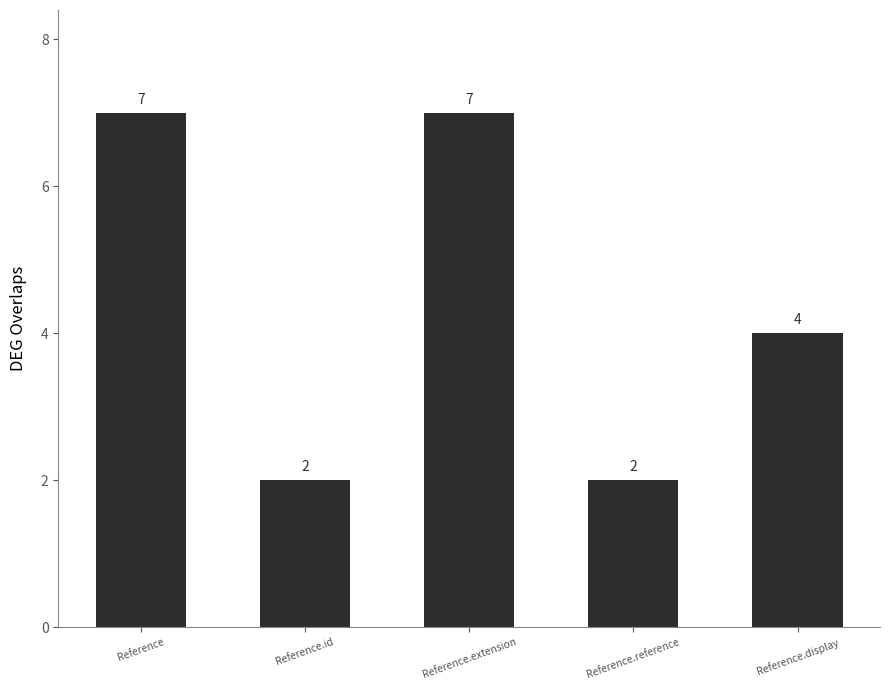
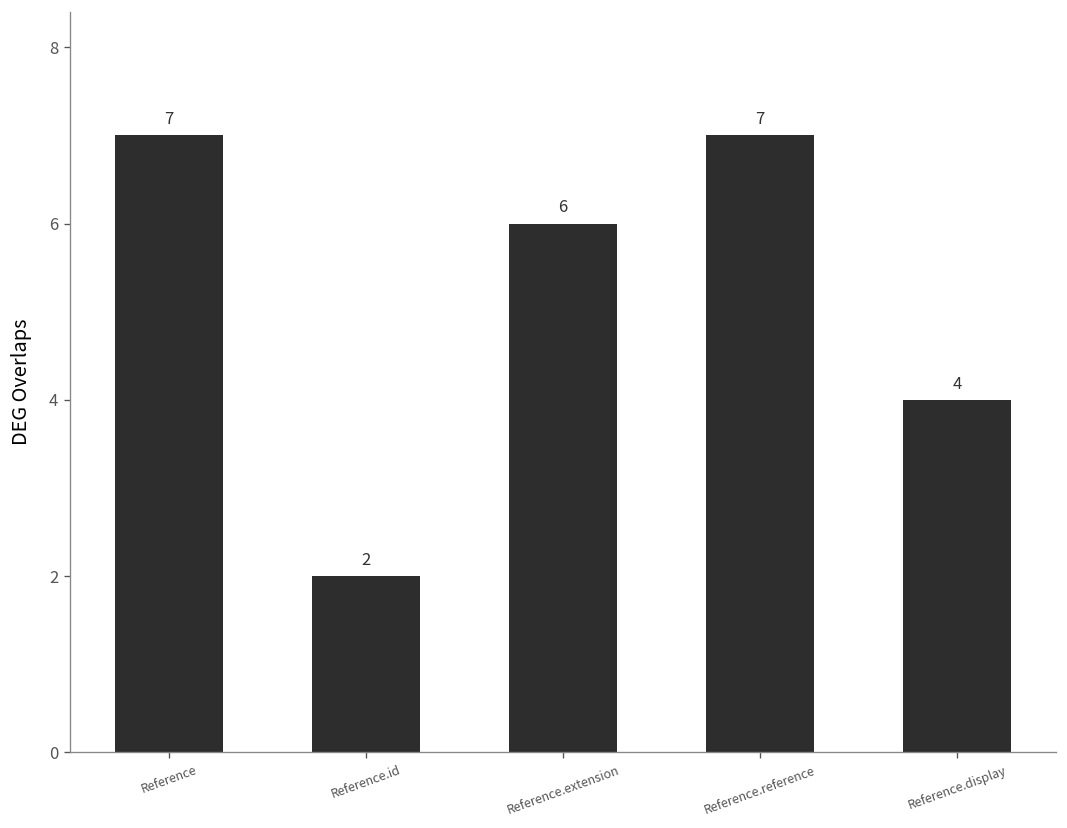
Reference.extension: 7 -> 6
Reference.reference: 2 -> 7
